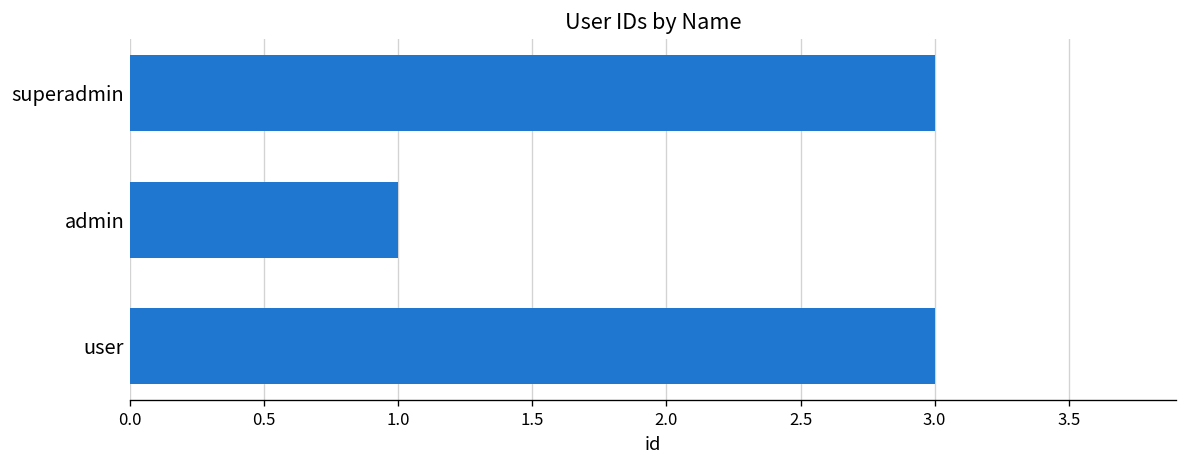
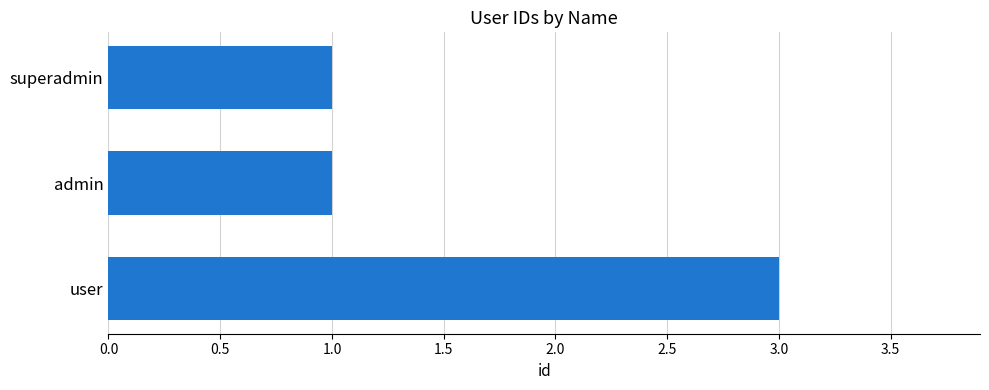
superadmin: 3 -> 1
